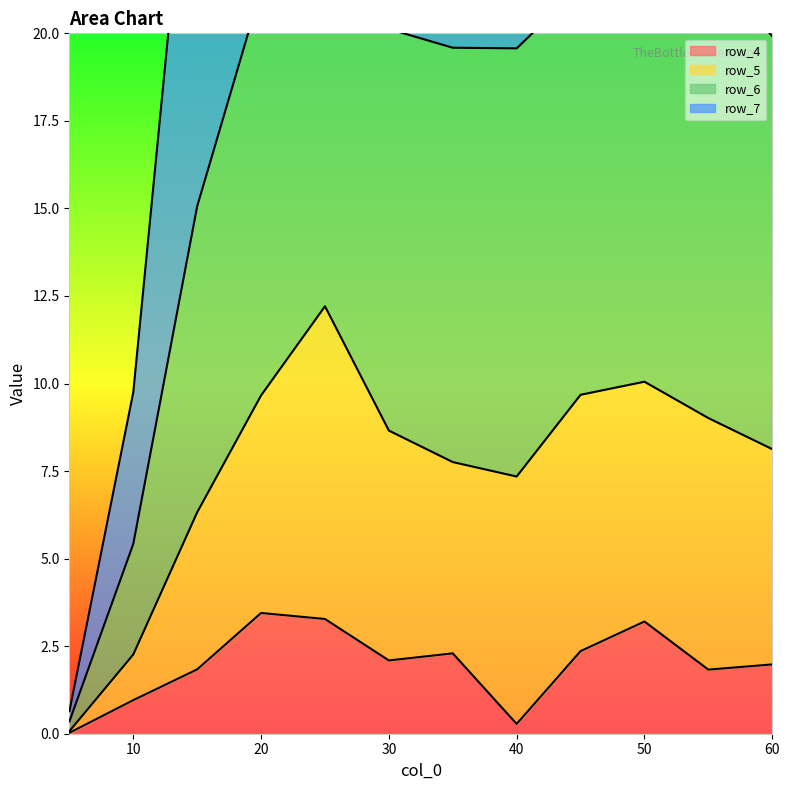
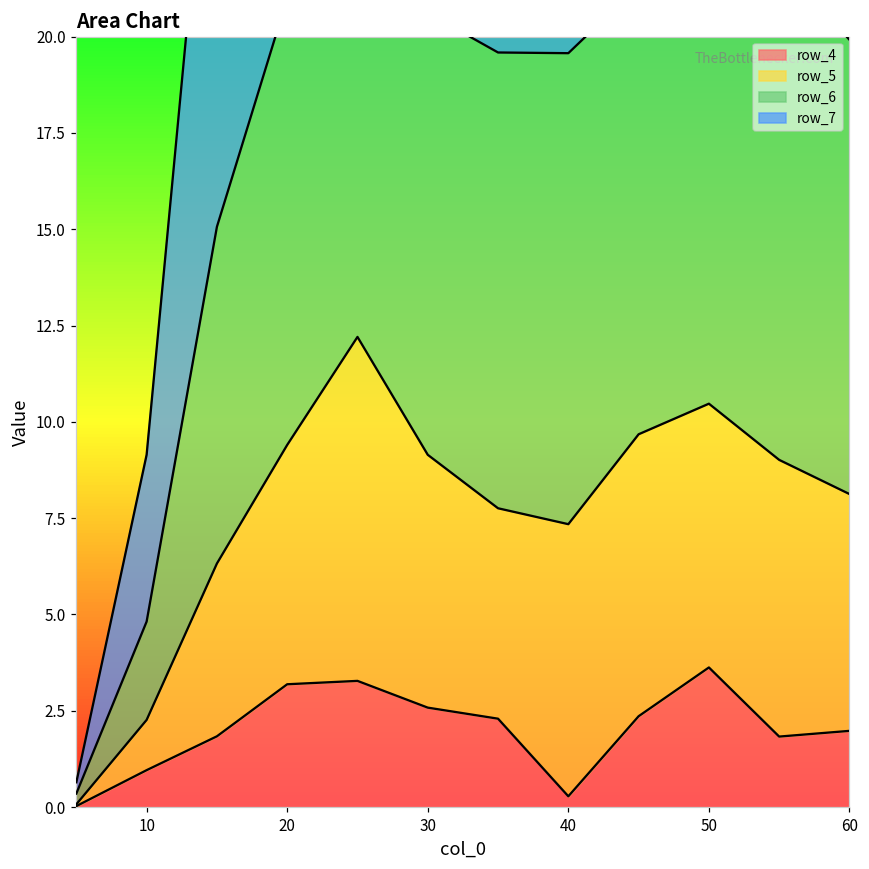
row_6, 10: 3.2 -> 2.6
row_4, 20: 3.4 -> 3.2
row_4, 30: 2.1 -> 2.6
row_4, 50: 3.2 -> 3.6
